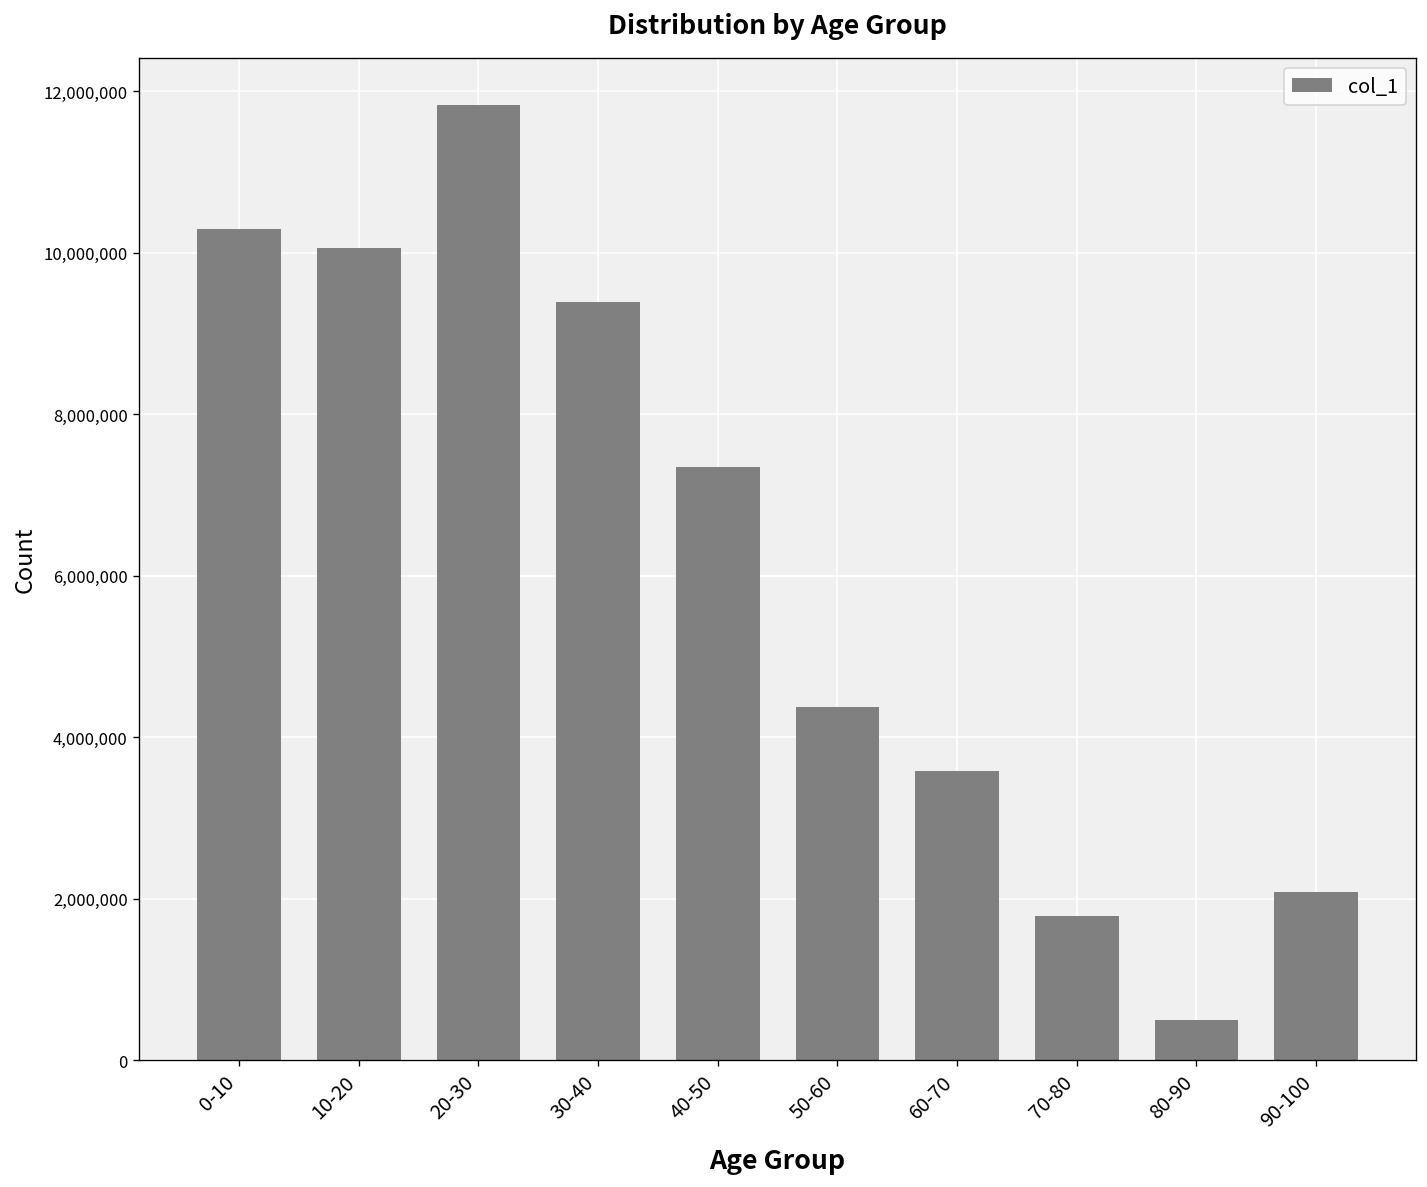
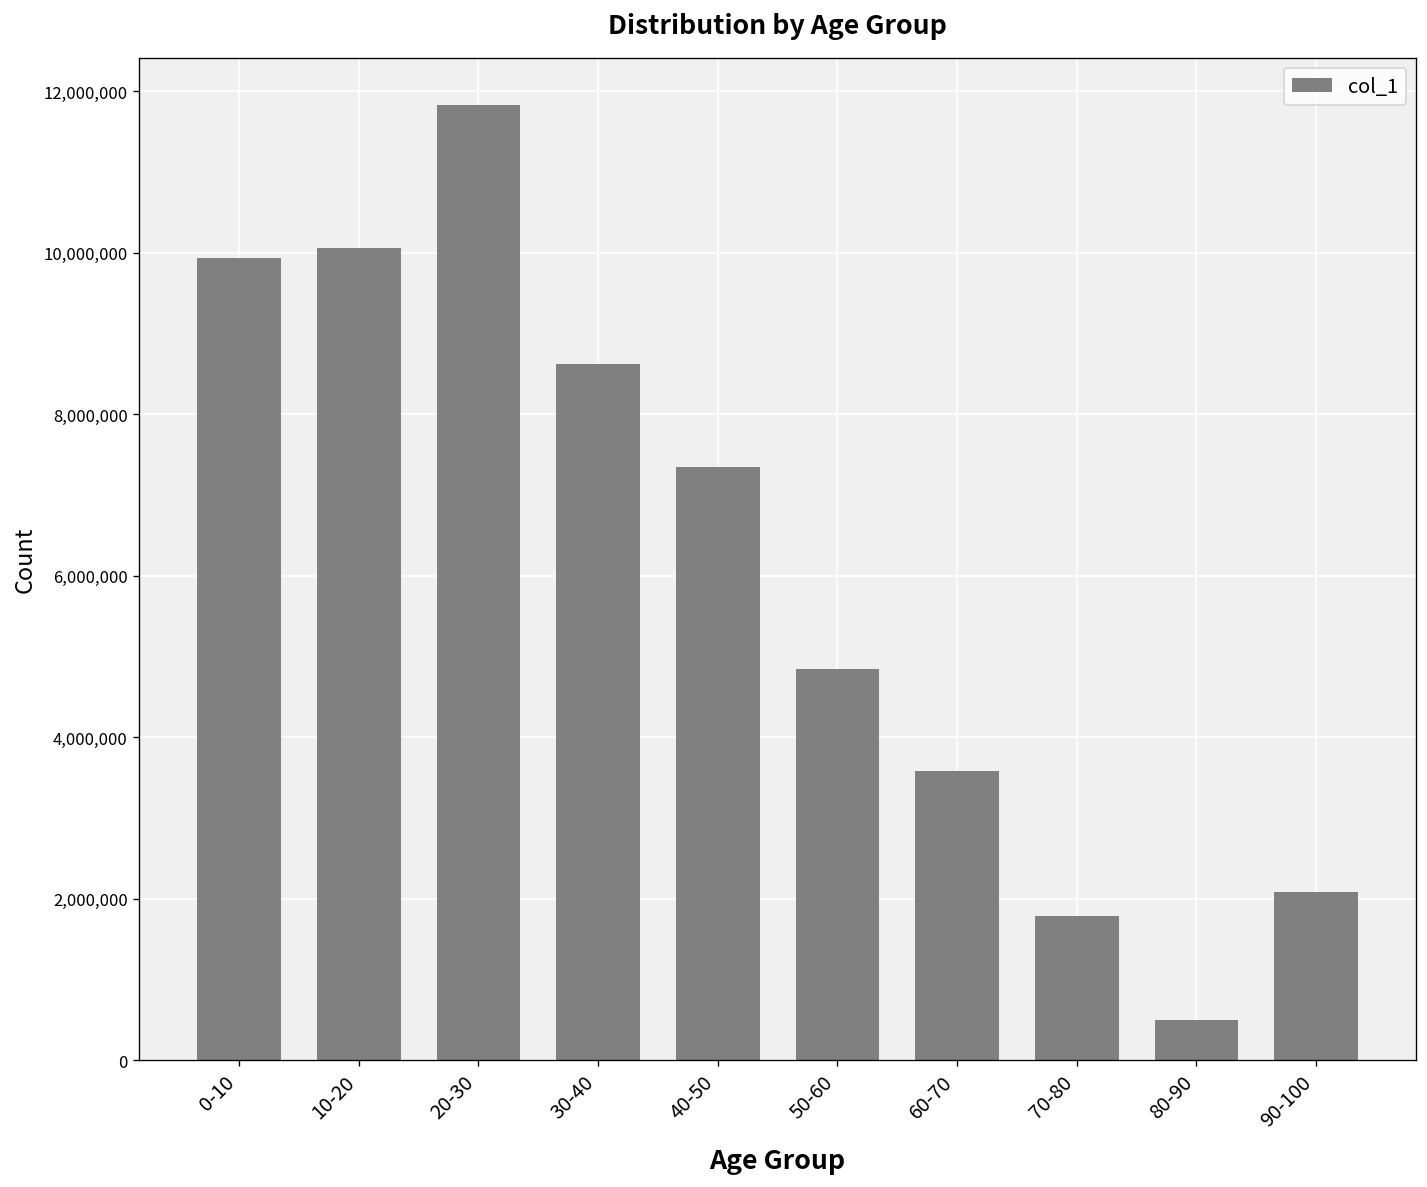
0-10: 10,300,000 -> 9,900,000
30-40: 9,400,000 -> 8,600,000
50-60: 4,400,000 -> 4,800,000
